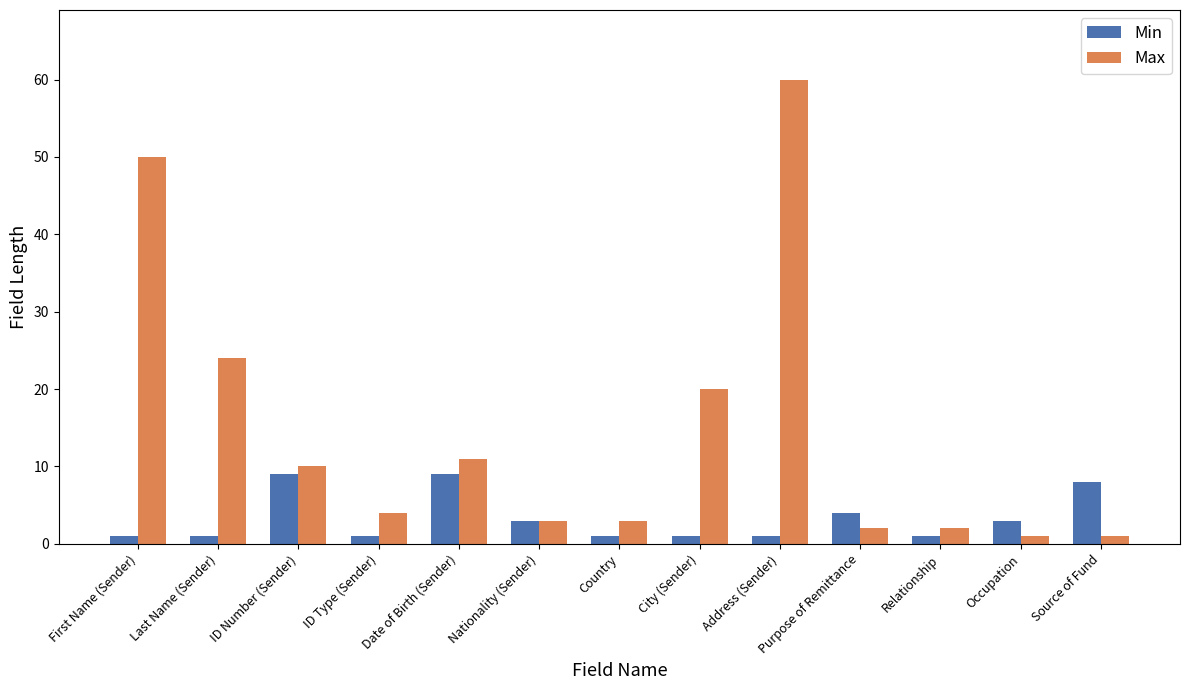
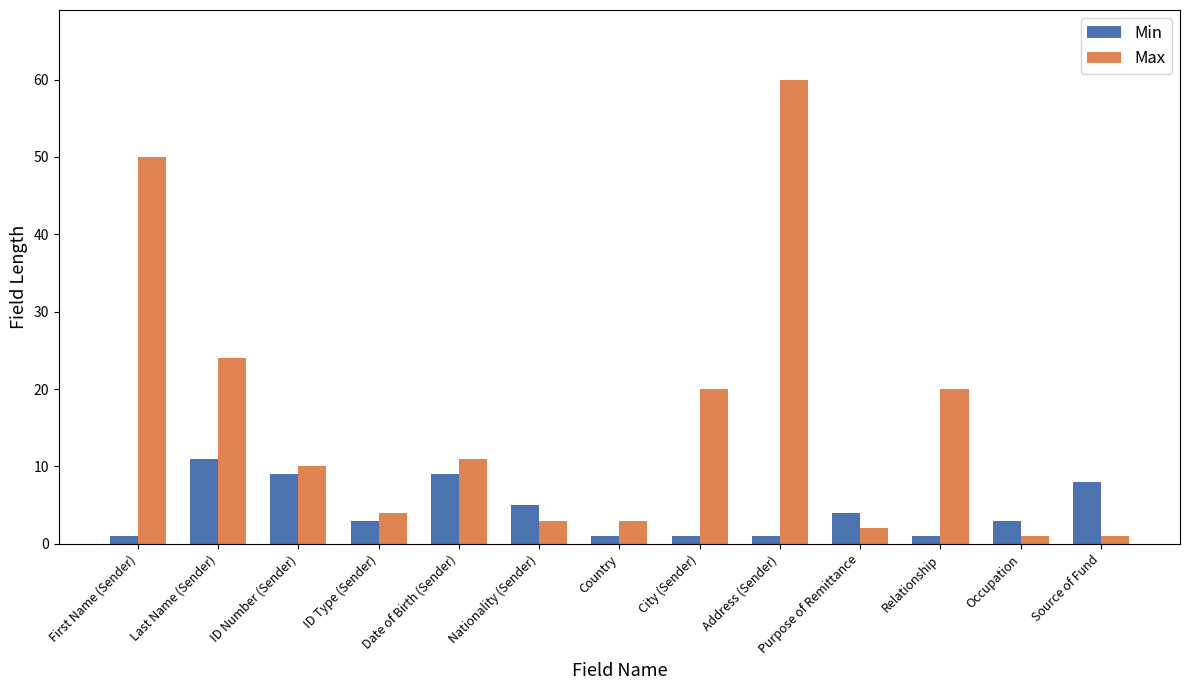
Min, Last Name (Sender): 1 -> 11
Min, ID Type (Sender): 1 -> 3
Min, Nationality (Sender): 3 -> 5
Max, Relationship: 2 -> 20
